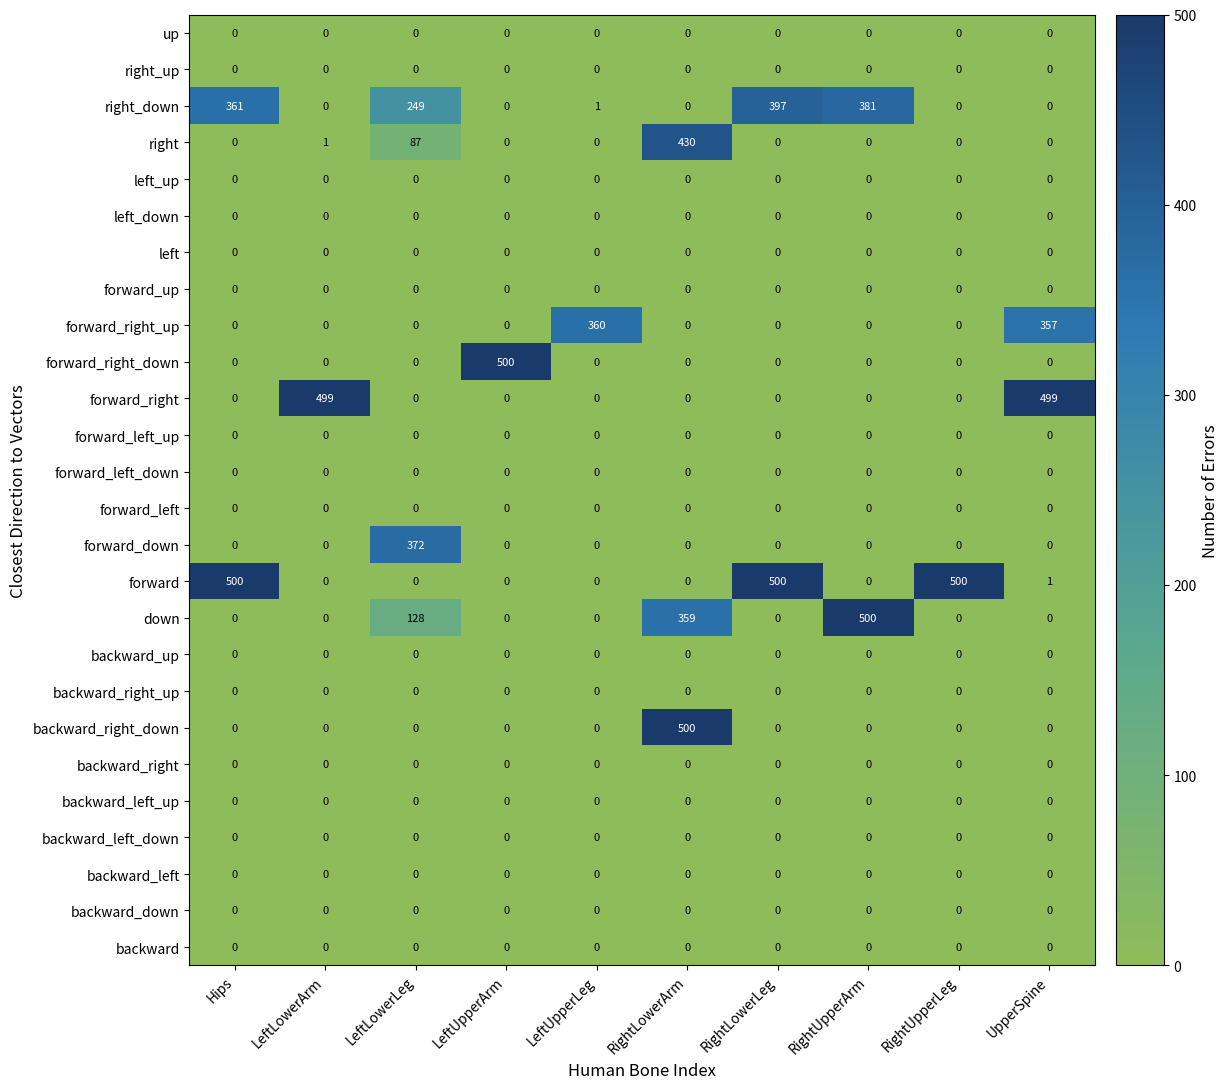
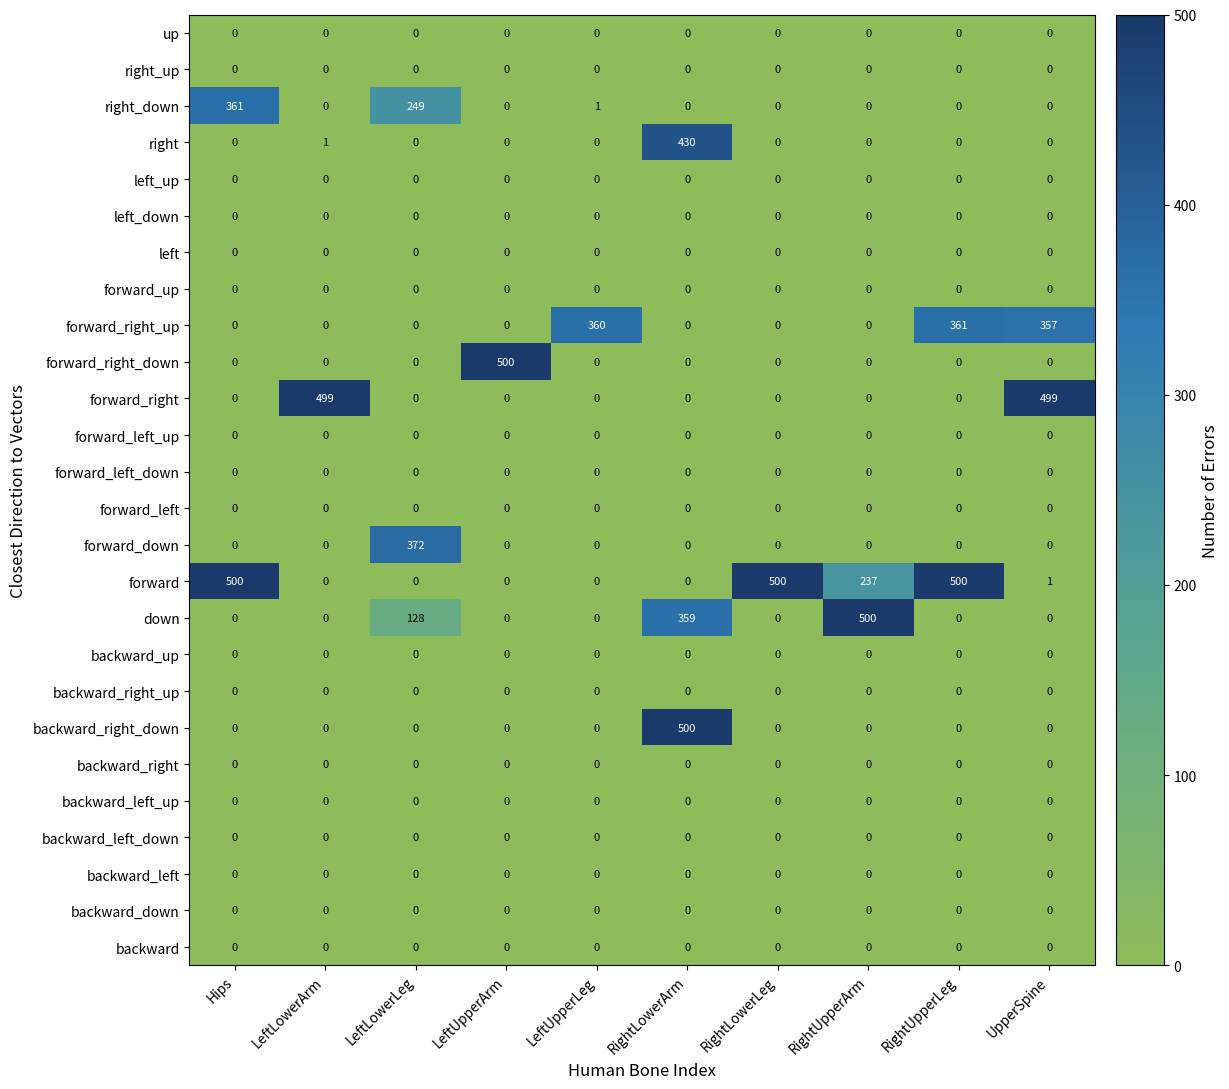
right_down, RightLowerLeg: 397 -> 0
right_down, RightUpperArm: 381 -> 0
right, LeftLowerLeg: 87 -> 0
forward_right_up, RightUpperLeg: 0 -> 361
forward, RightUpperArm: 0 -> 237
